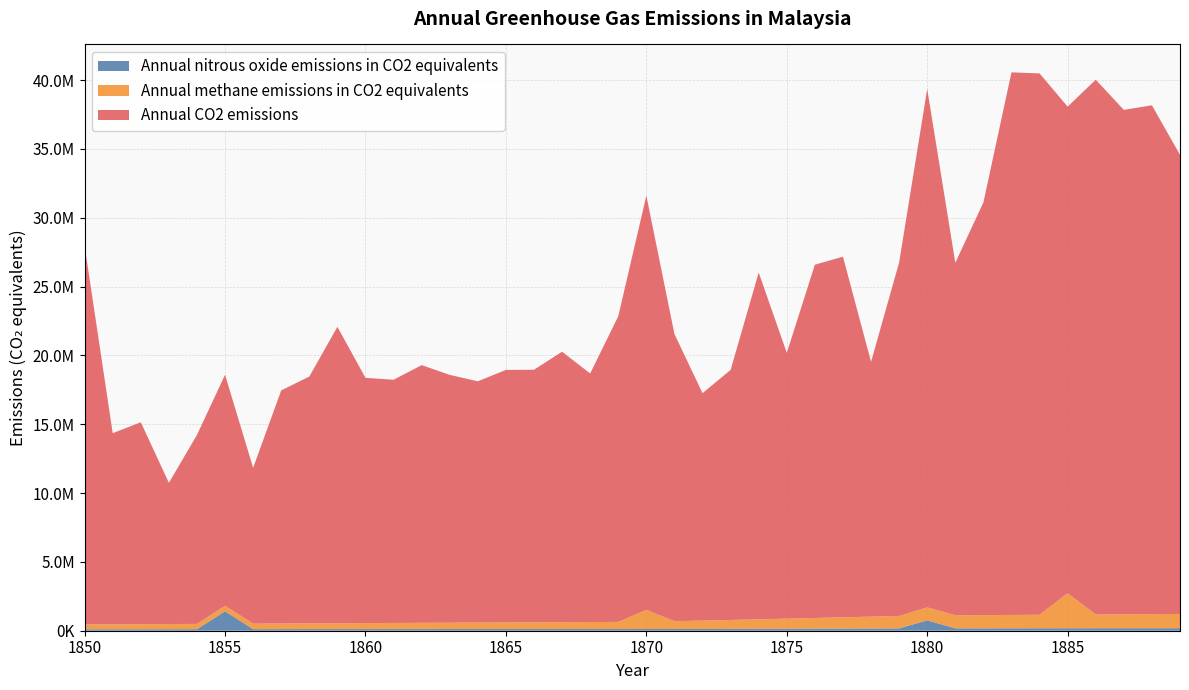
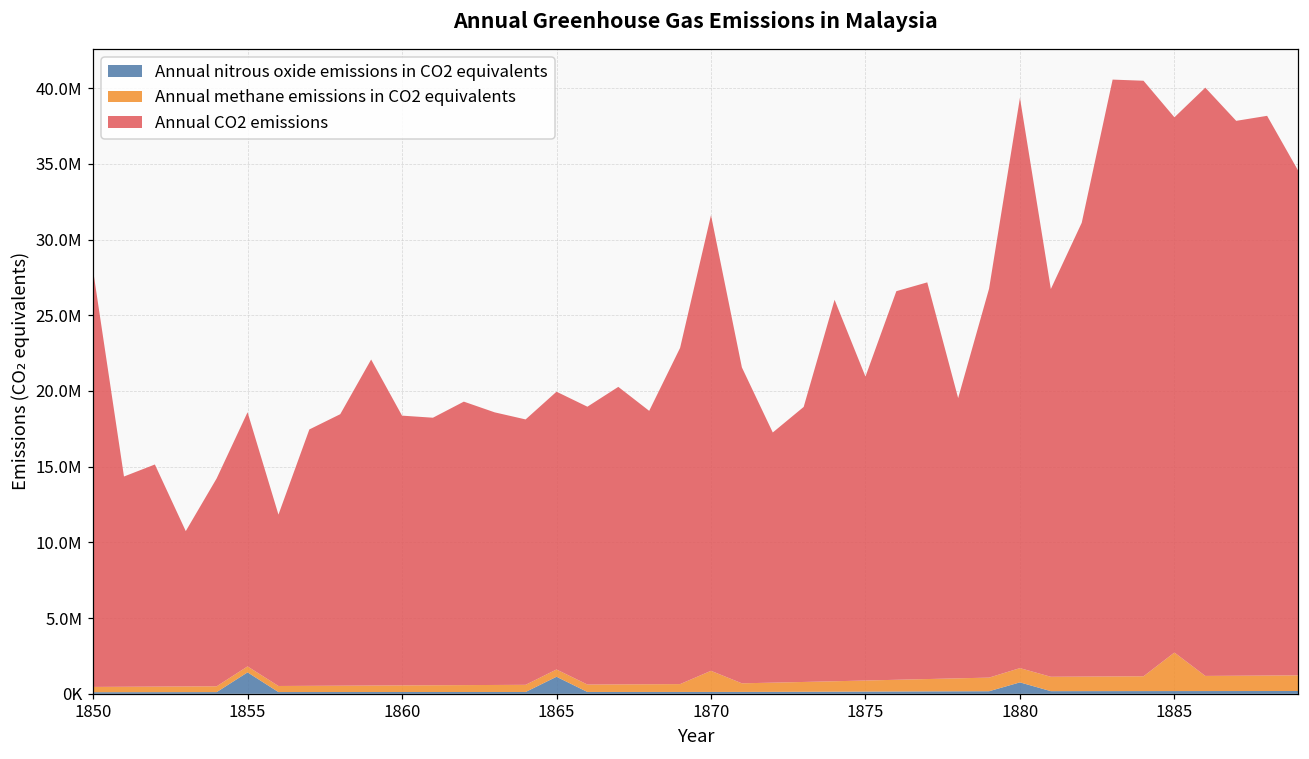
Annual nitrous oxide emissions in CO2 equivalents, 1865: 100000 -> 1100000
Annual CO2 emissions, 1875: 19300000 -> 20100000
